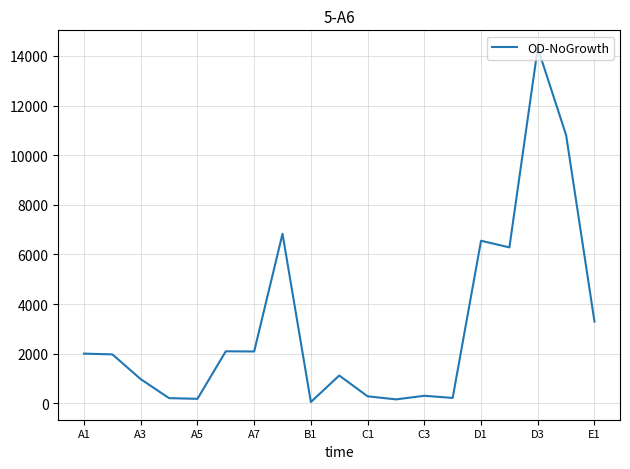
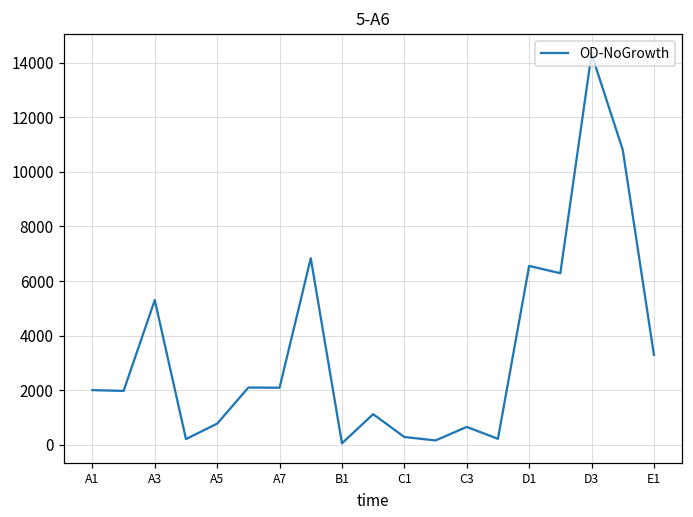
A3: 1000 -> 5300
A5: 200 -> 800
C3: 300 -> 700
